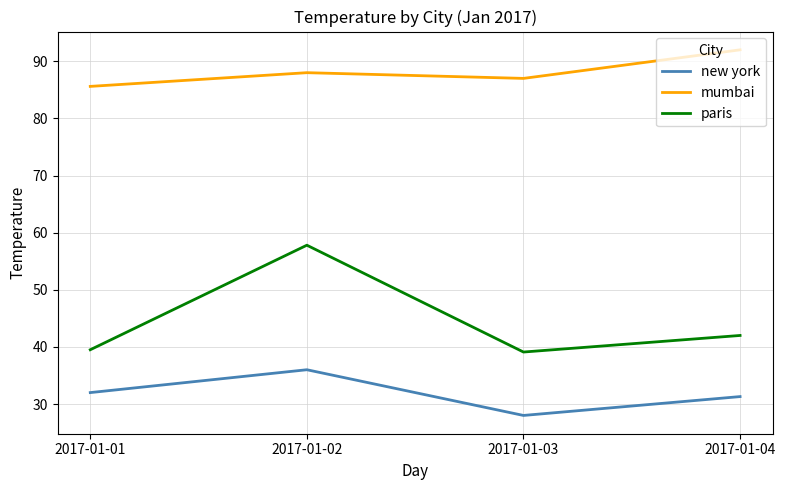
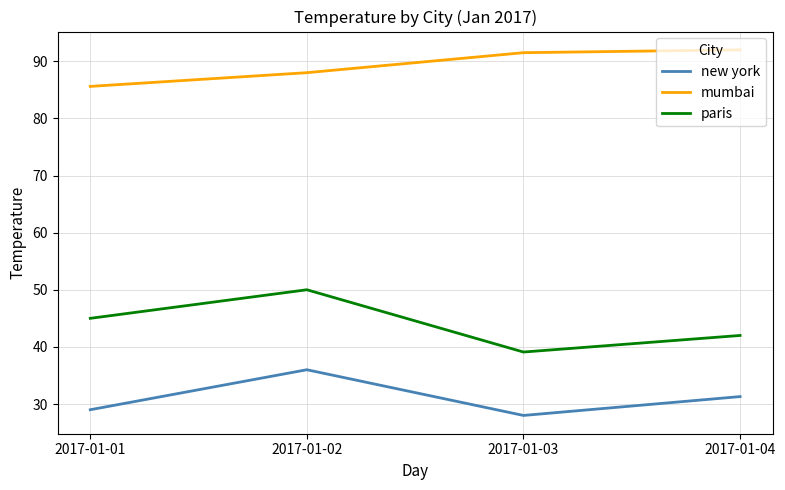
new york, 2017-01-01: 32 -> 29
paris, 2017-01-01: 40 -> 45
paris, 2017-01-02: 58 -> 50
mumbai, 2017-01-03: 87 -> 92
